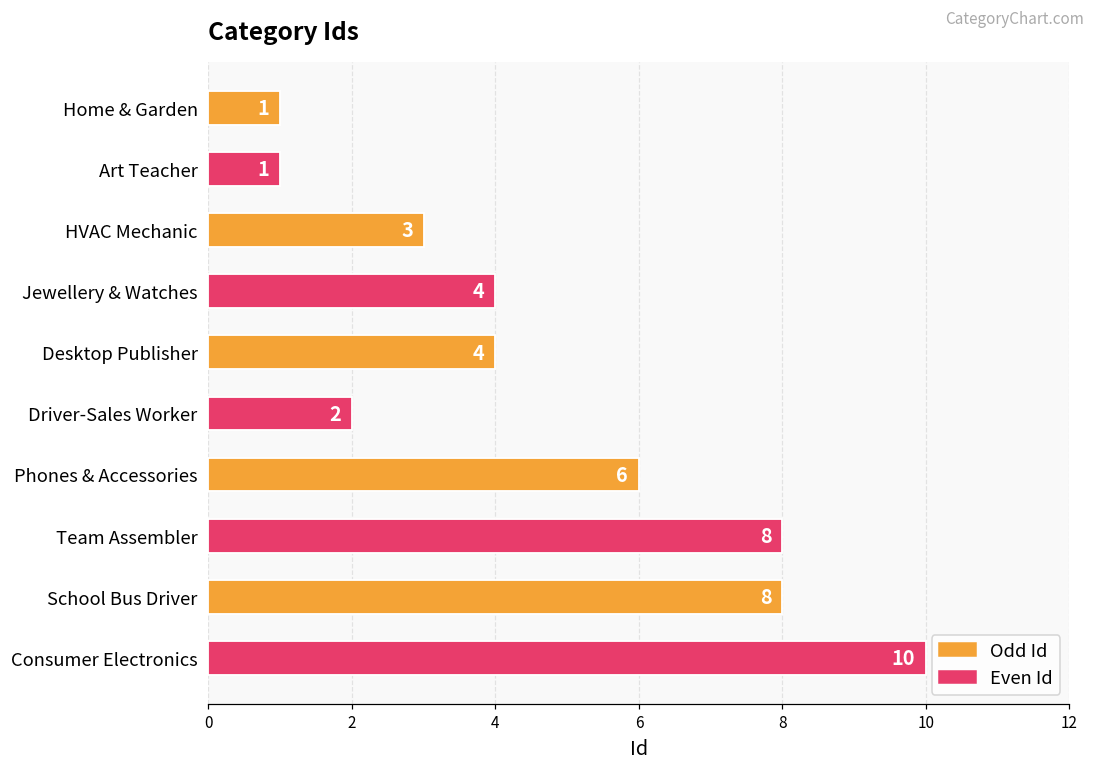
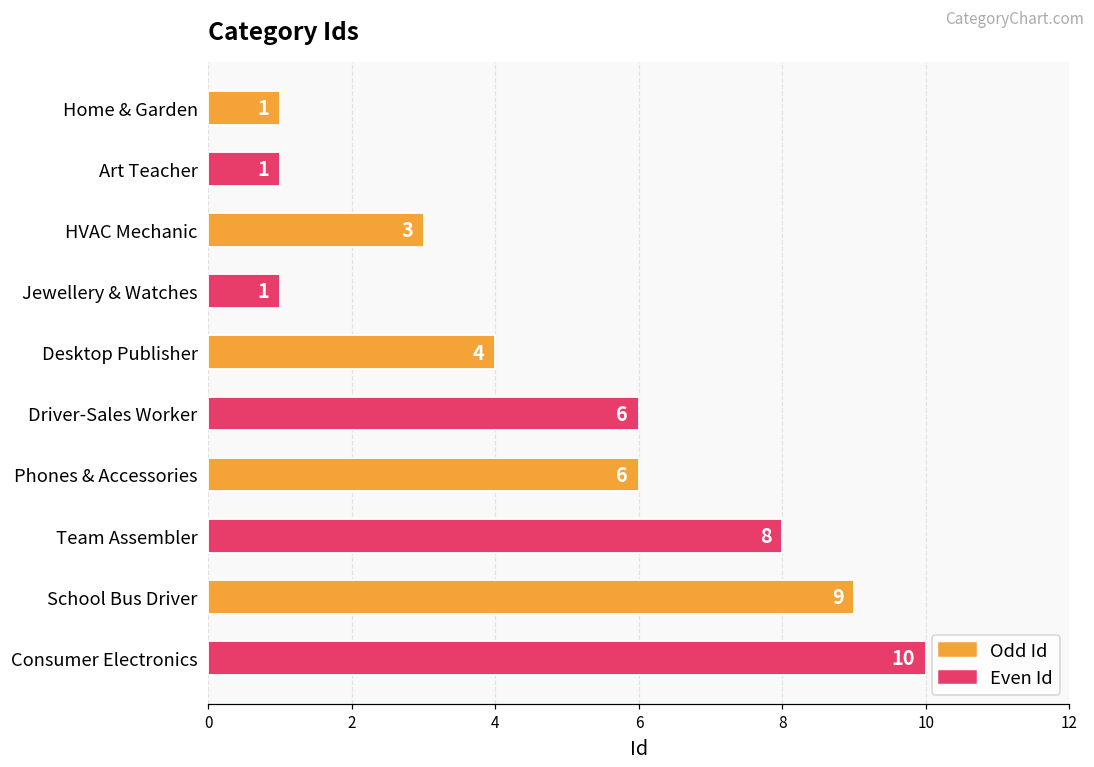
Jewellery & Watches: 4 -> 1
Driver-Sales Worker: 2 -> 6
School Bus Driver: 8 -> 9
